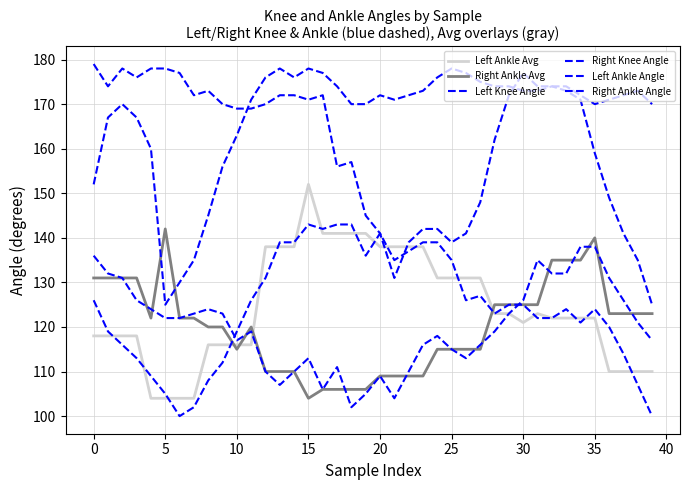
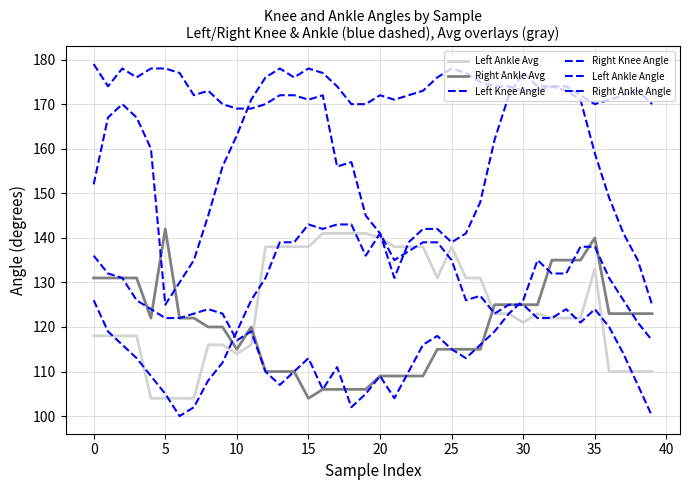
Left Ankle Avg, 10: 116 -> 114
Left Ankle Avg, 15: 152 -> 138
Left Ankle Avg, 20: 138 -> 140
Left Ankle Avg, 25: 131 -> 138
Left Ankle Avg, 35: 122 -> 133
